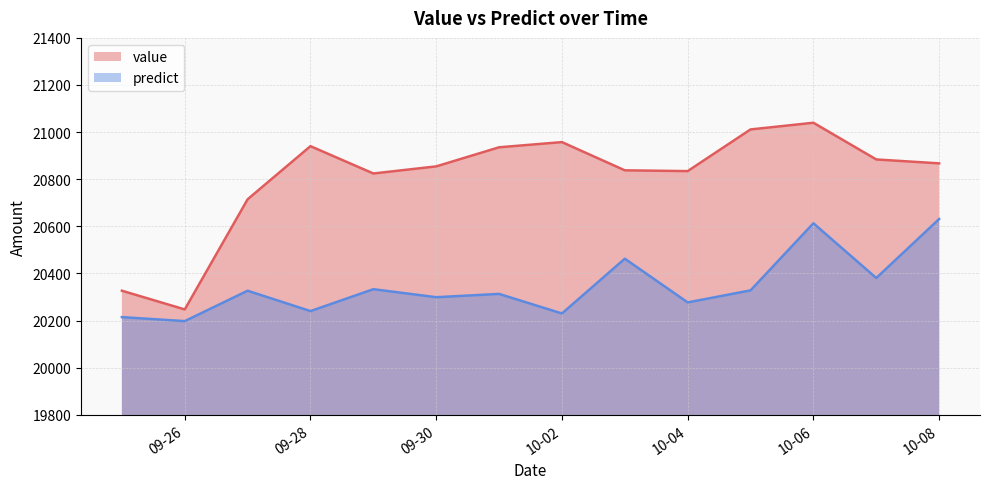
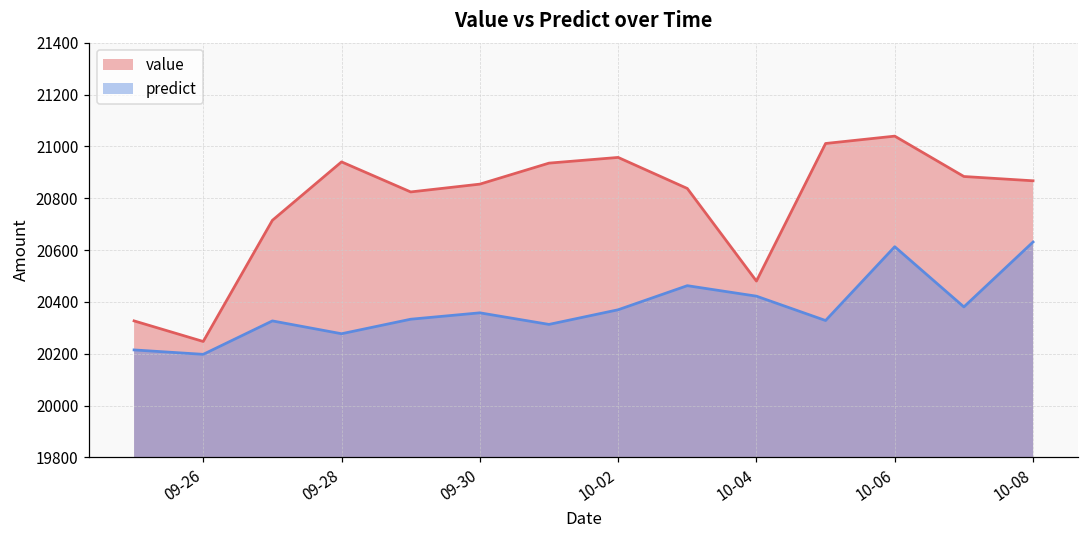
predict, 09-28: 20240 -> 20280
predict, 09-30: 20300 -> 20360
predict, 10-02: 20230 -> 20370
value, 10-04: 20830 -> 20480
predict, 10-04: 20280 -> 20420
